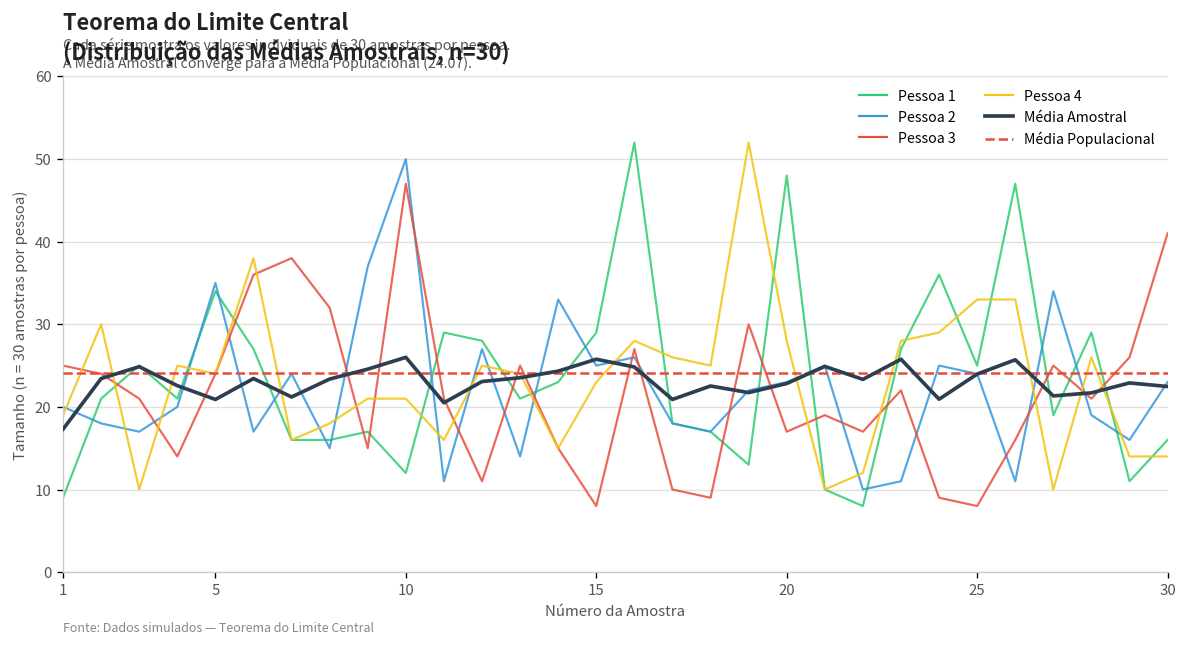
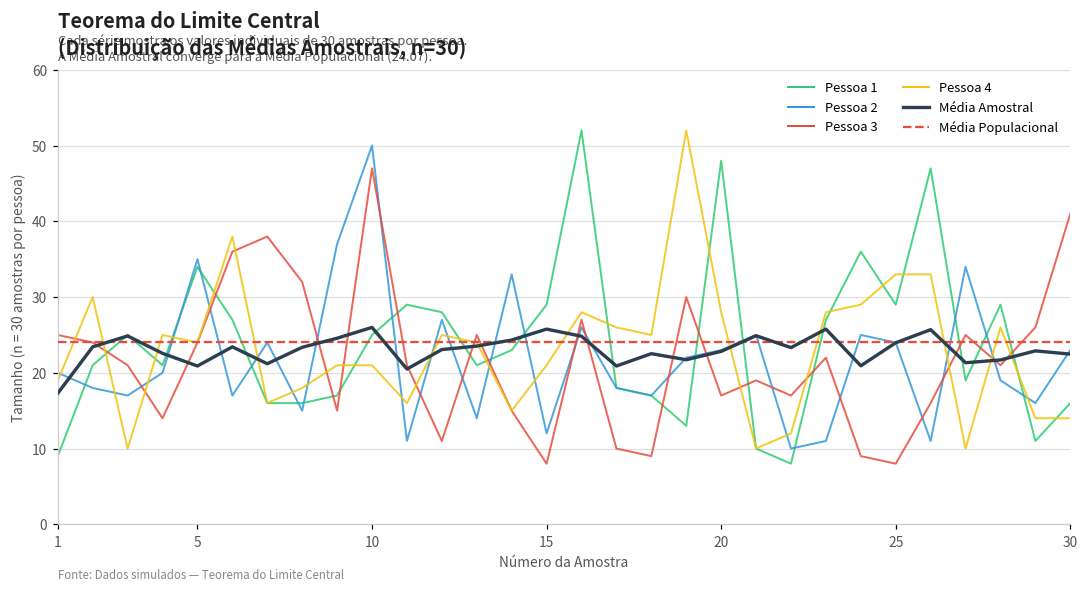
Pessoa 1, 10: 12 -> 25
Pessoa 2, 15: 25 -> 12
Pessoa 4, 15: 23 -> 21
Pessoa 1, 25: 25 -> 29
